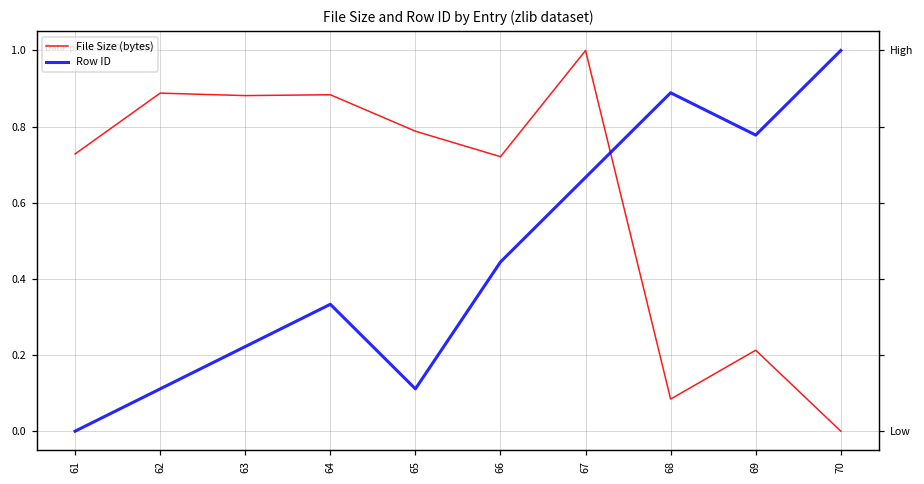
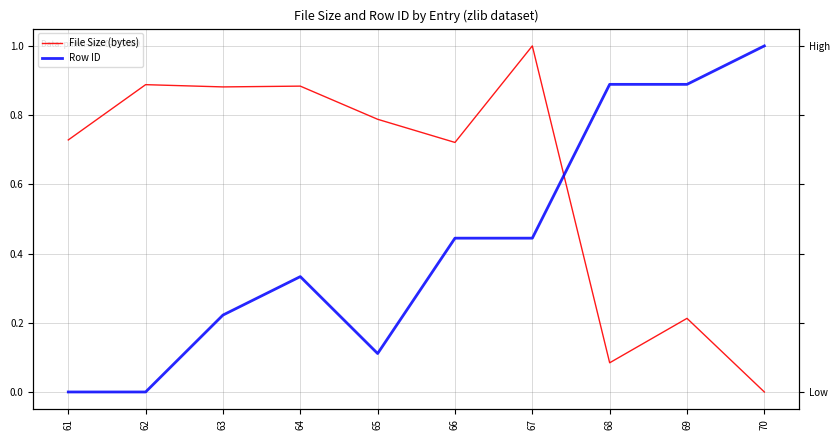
Row ID, 62: 0.11 -> 0.00
Row ID, 67: 0.67 -> 0.44
Row ID, 69: 0.78 -> 0.89
